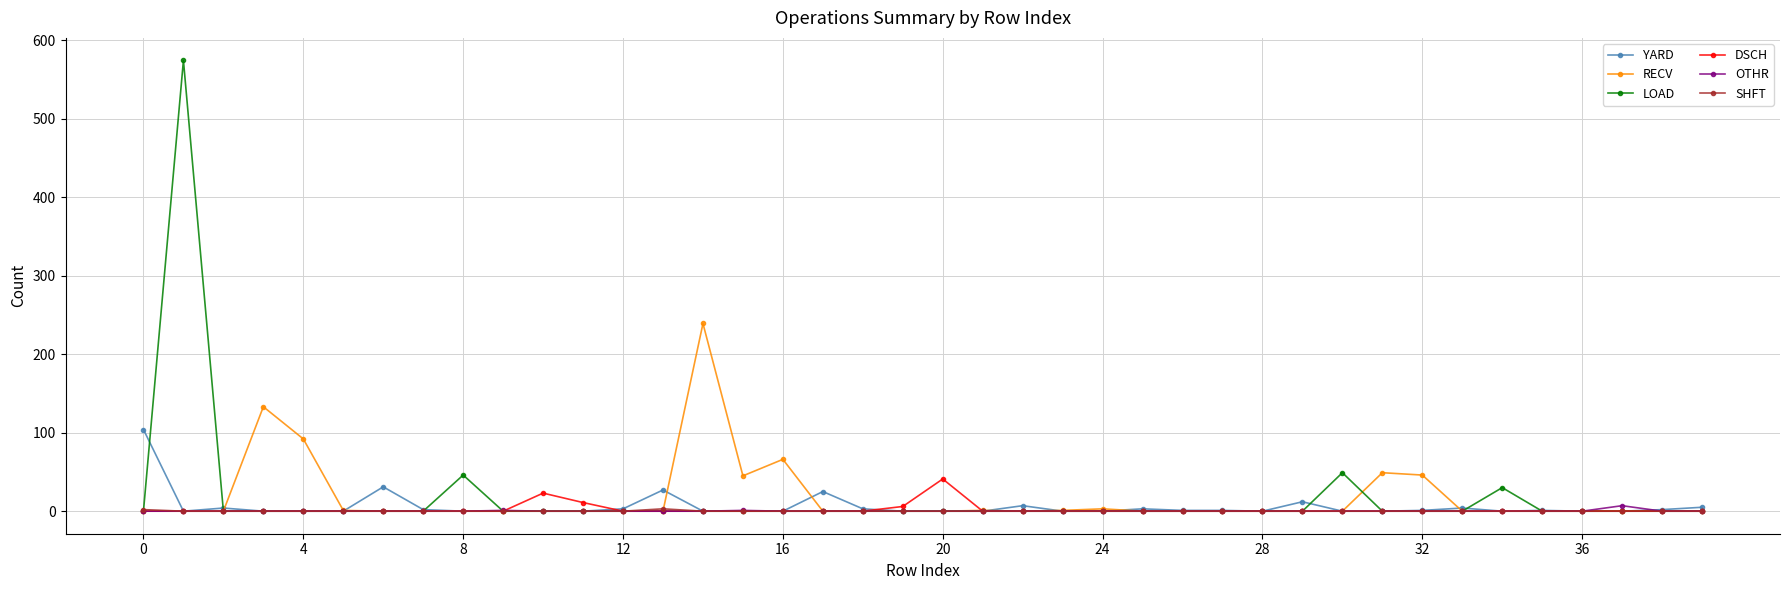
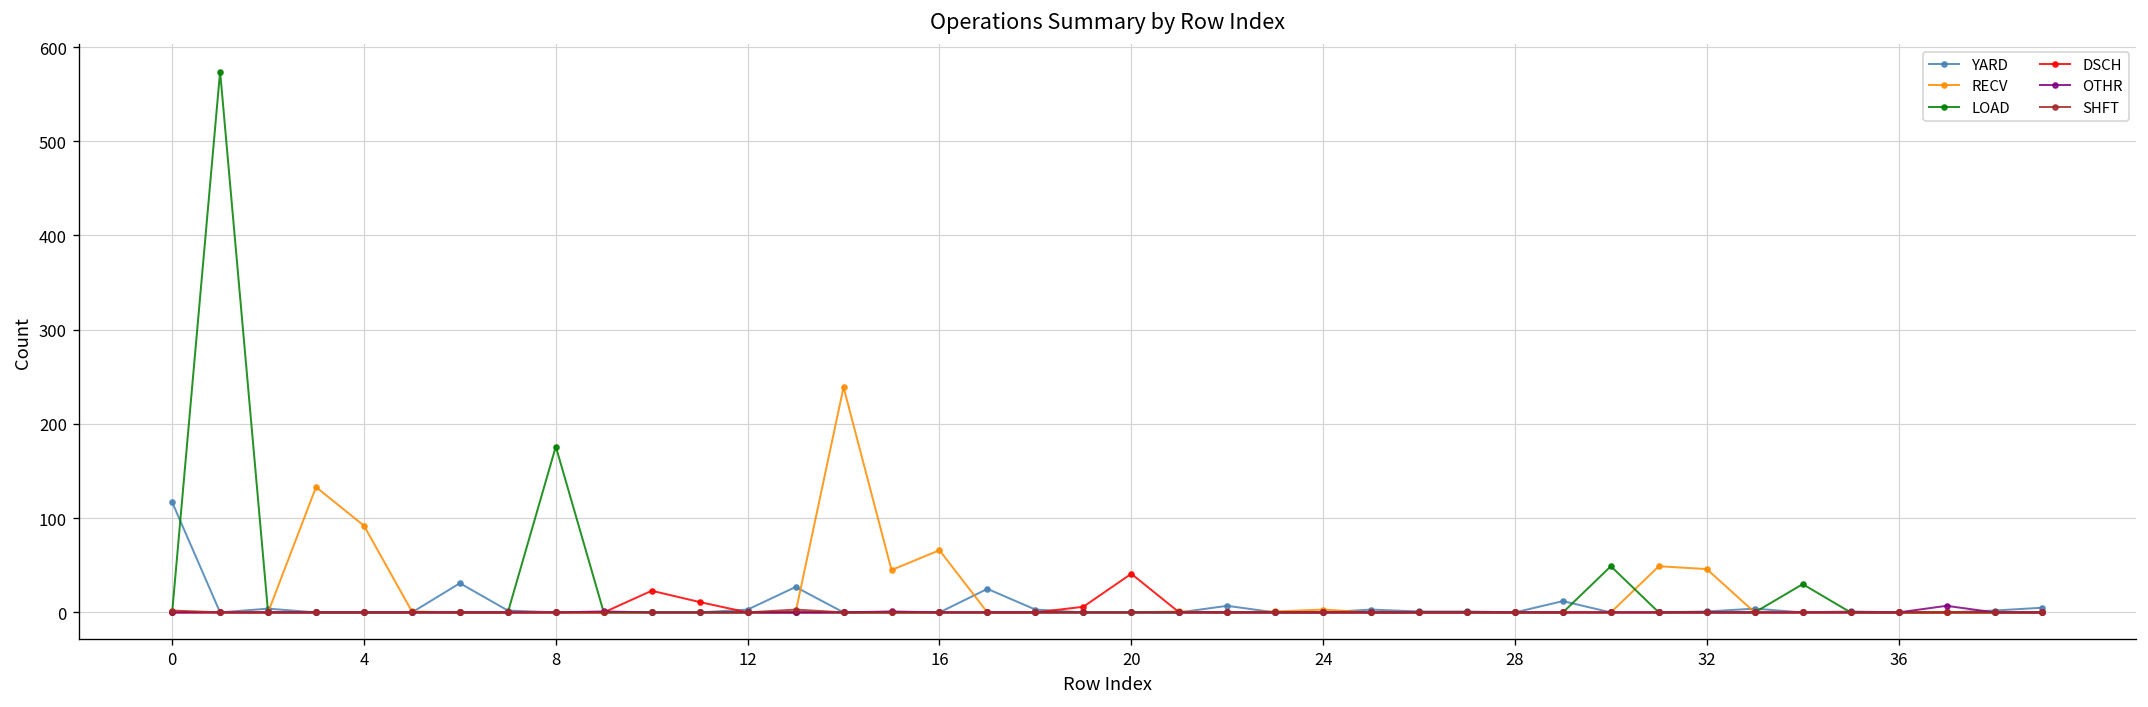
YARD, 0: 100 -> 120
LOAD, 8: 50 -> 180
